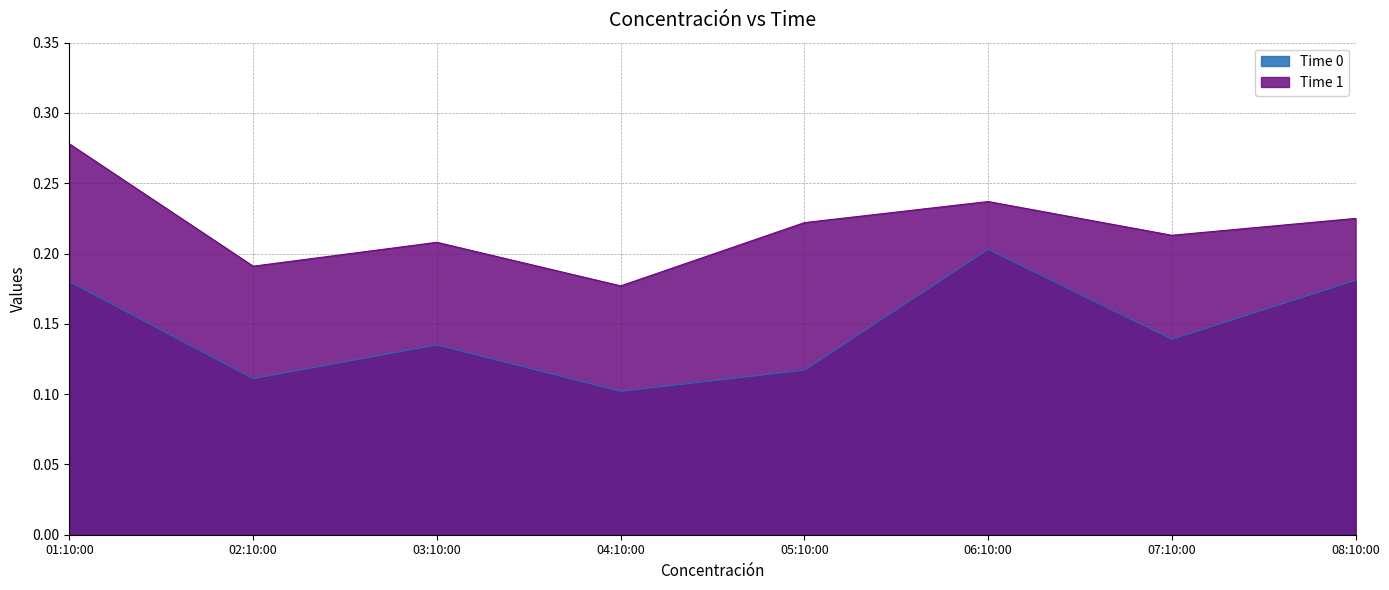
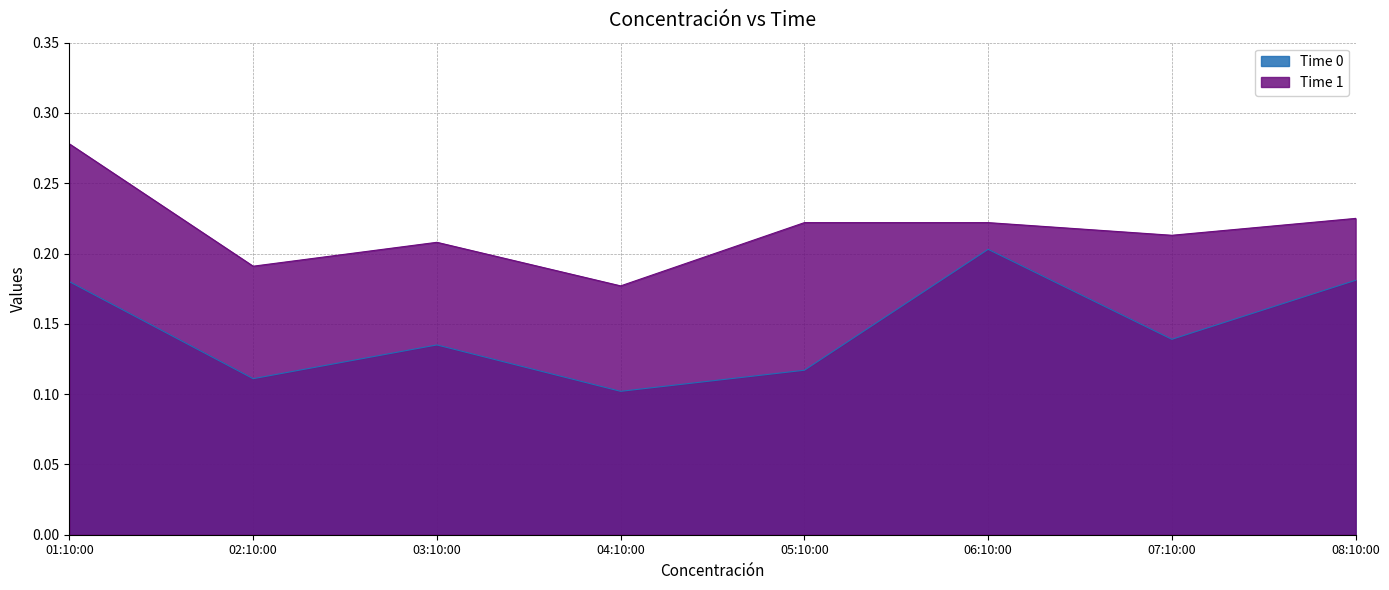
Time 1, 06:10:00: 0.237 -> 0.222
